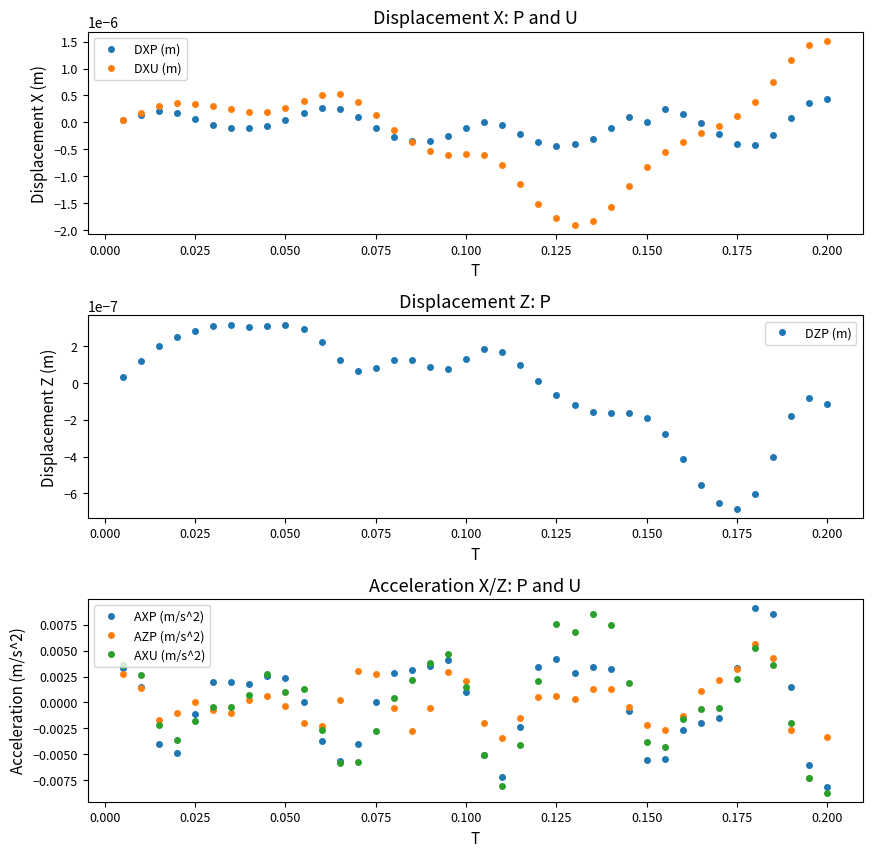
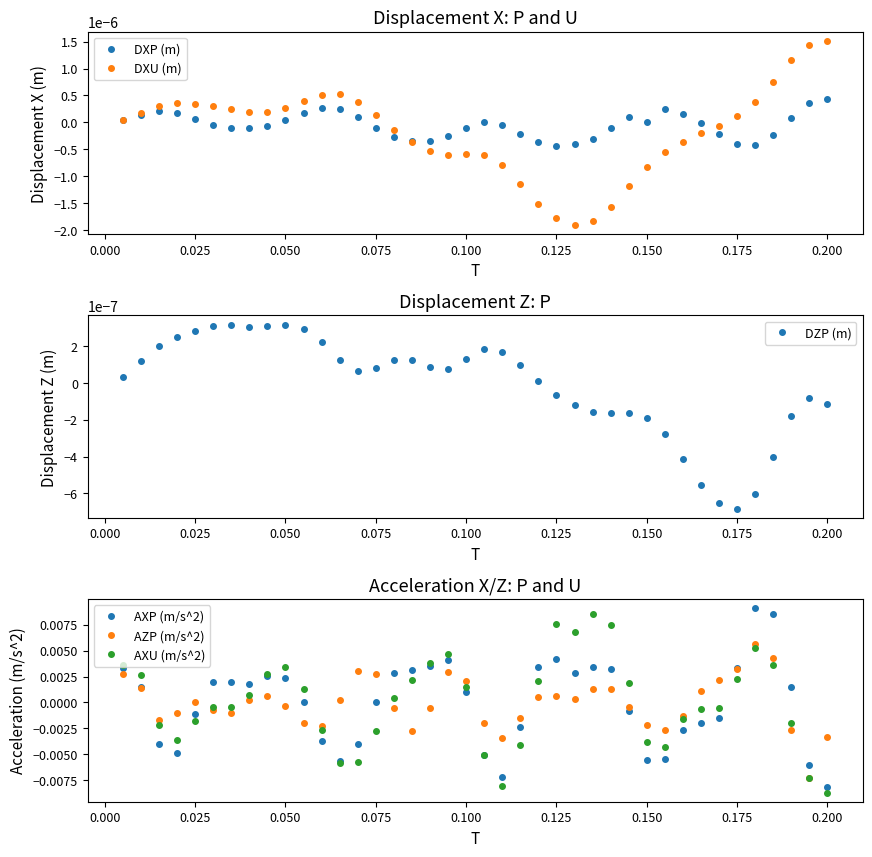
Acceleration X/Z: P and U, AXU (m/s^2), 0.050: 0.0010 -> 0.0034
